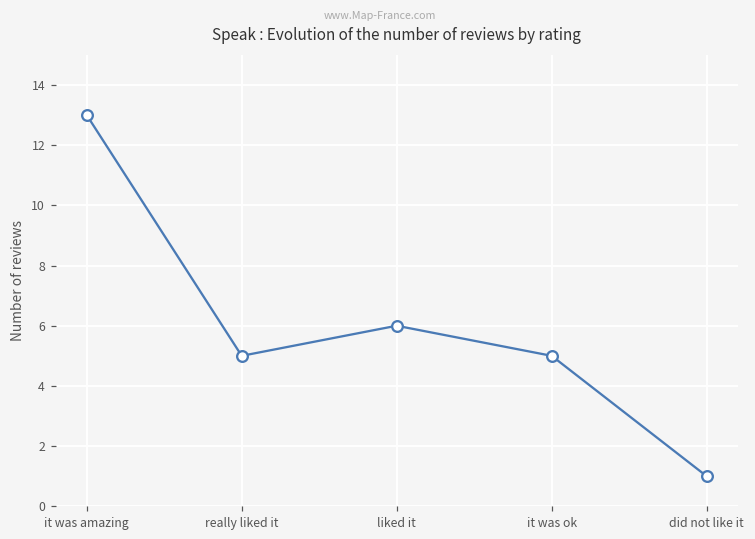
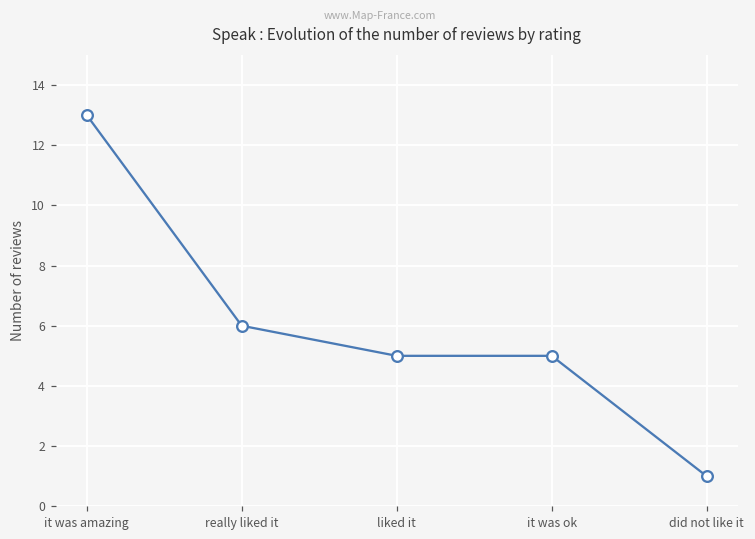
really liked it: 5 -> 6
liked it: 6 -> 5
